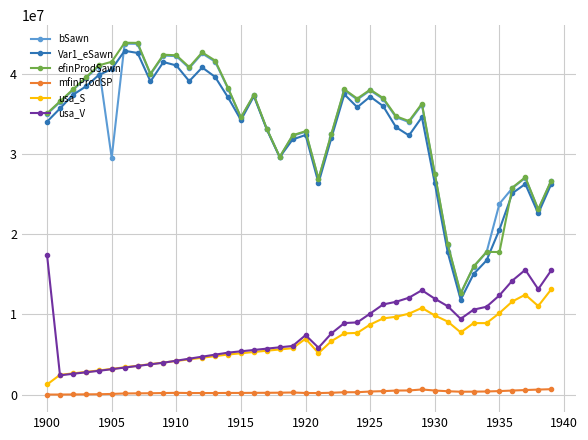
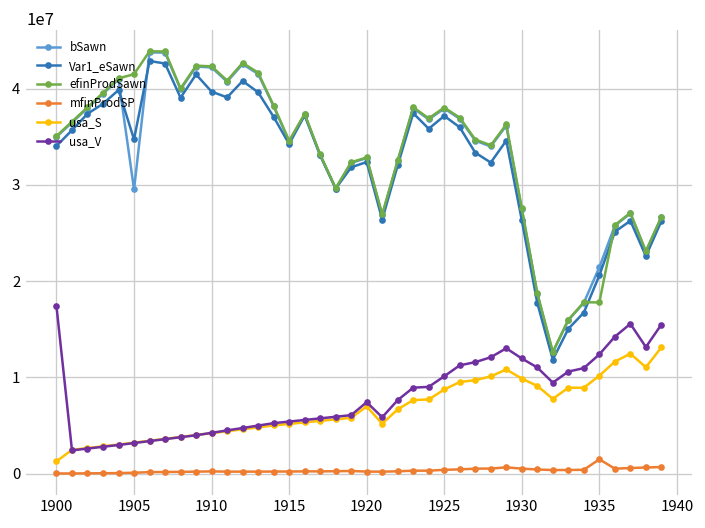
Var1_eSawn, 1905: 41000000 -> 35000000
Var1_eSawn, 1910: 41000000 -> 40000000
bSawn, 1935: 24000000 -> 21000000
mfinProdSP, 1935: 0 -> 1000000
